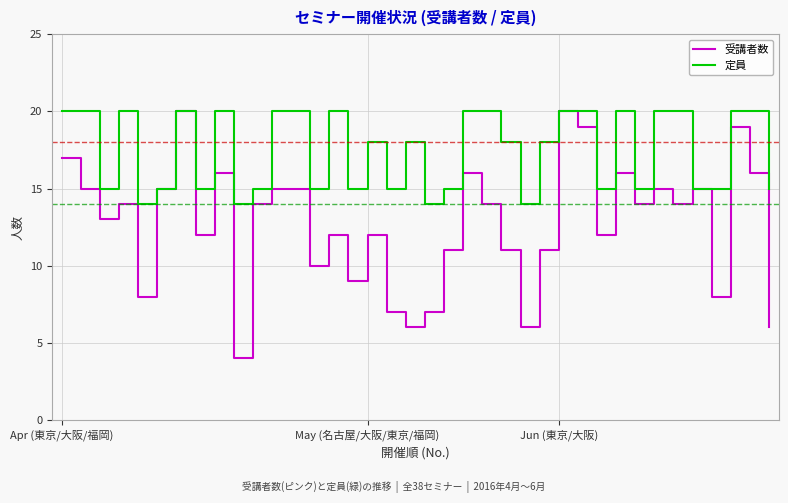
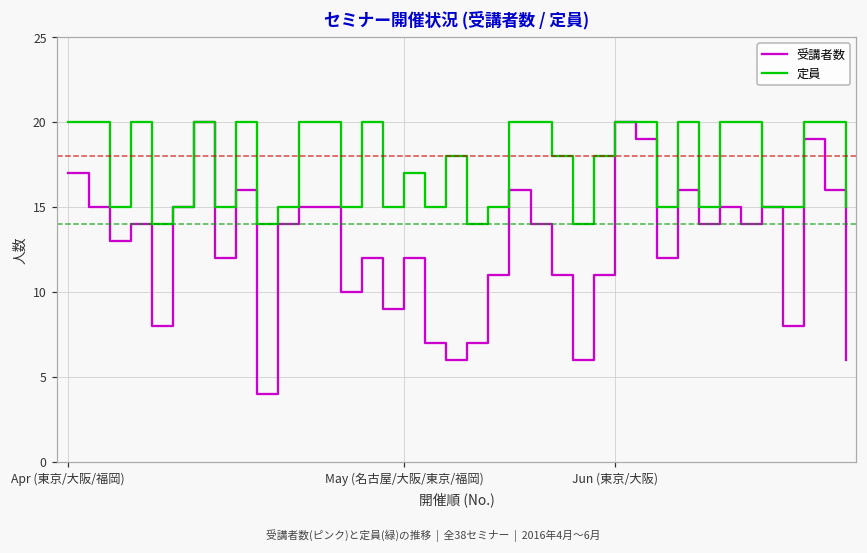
定員, May (名古屋/大阪/東京/福岡): 18 -> 17
